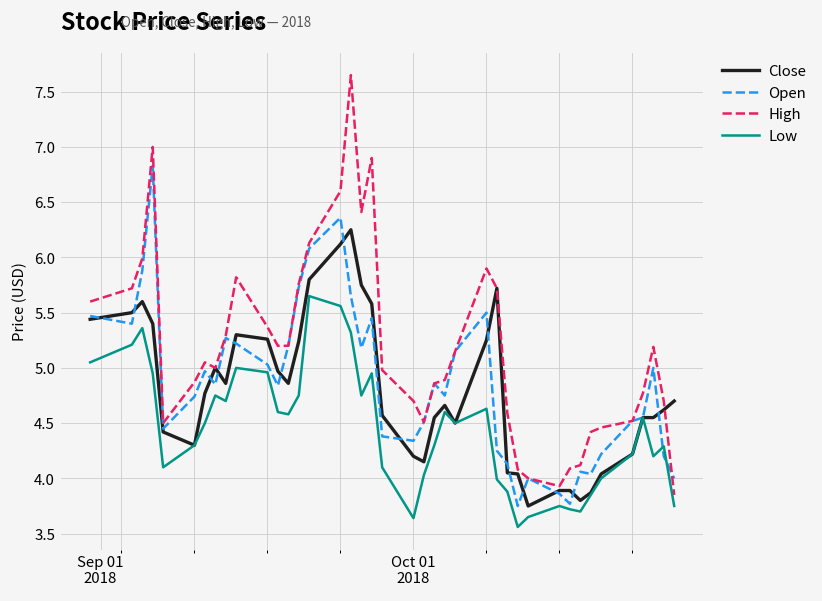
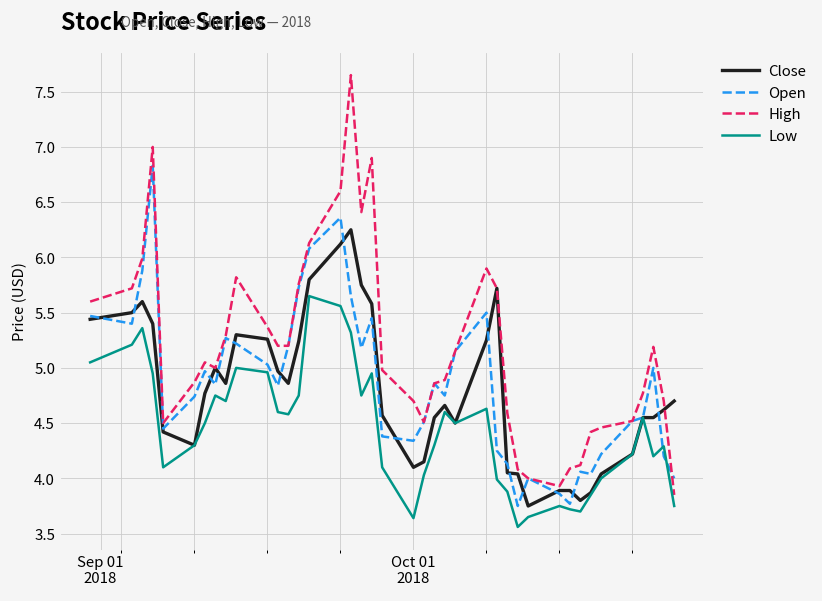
Close, Oct 01 2018: 4.2 -> 4.1
